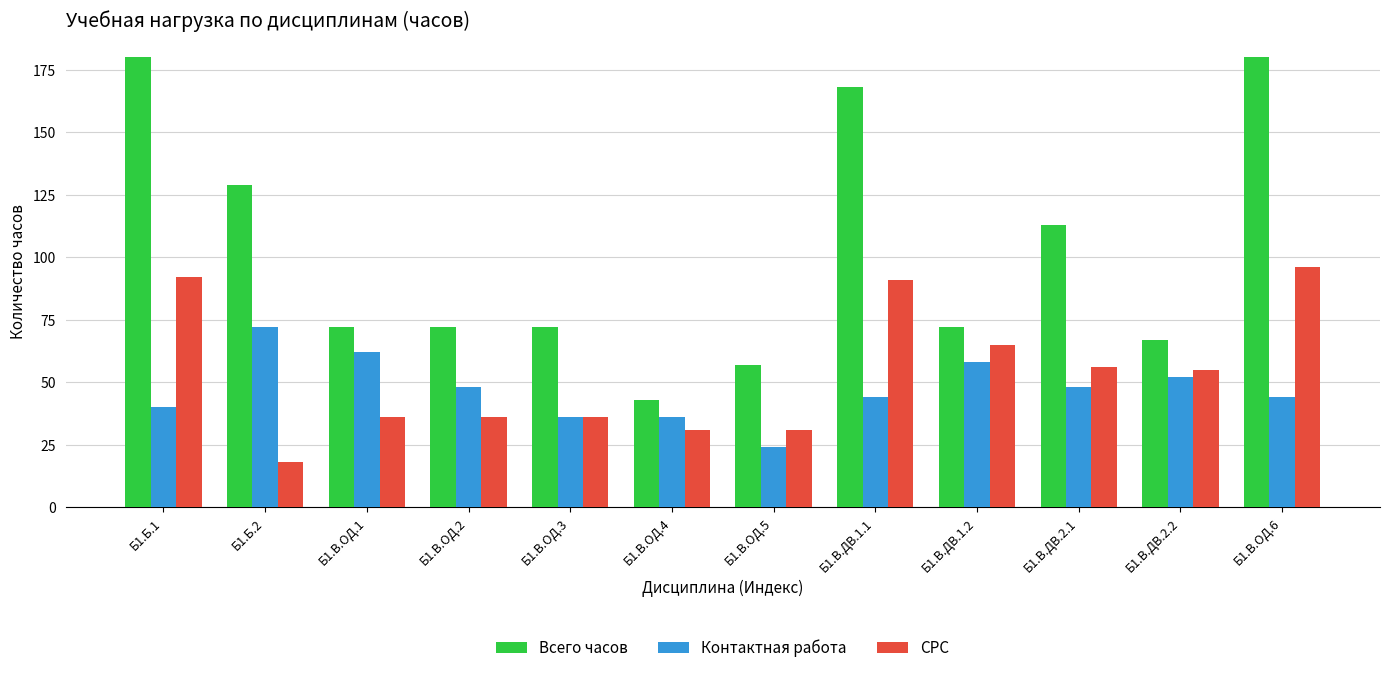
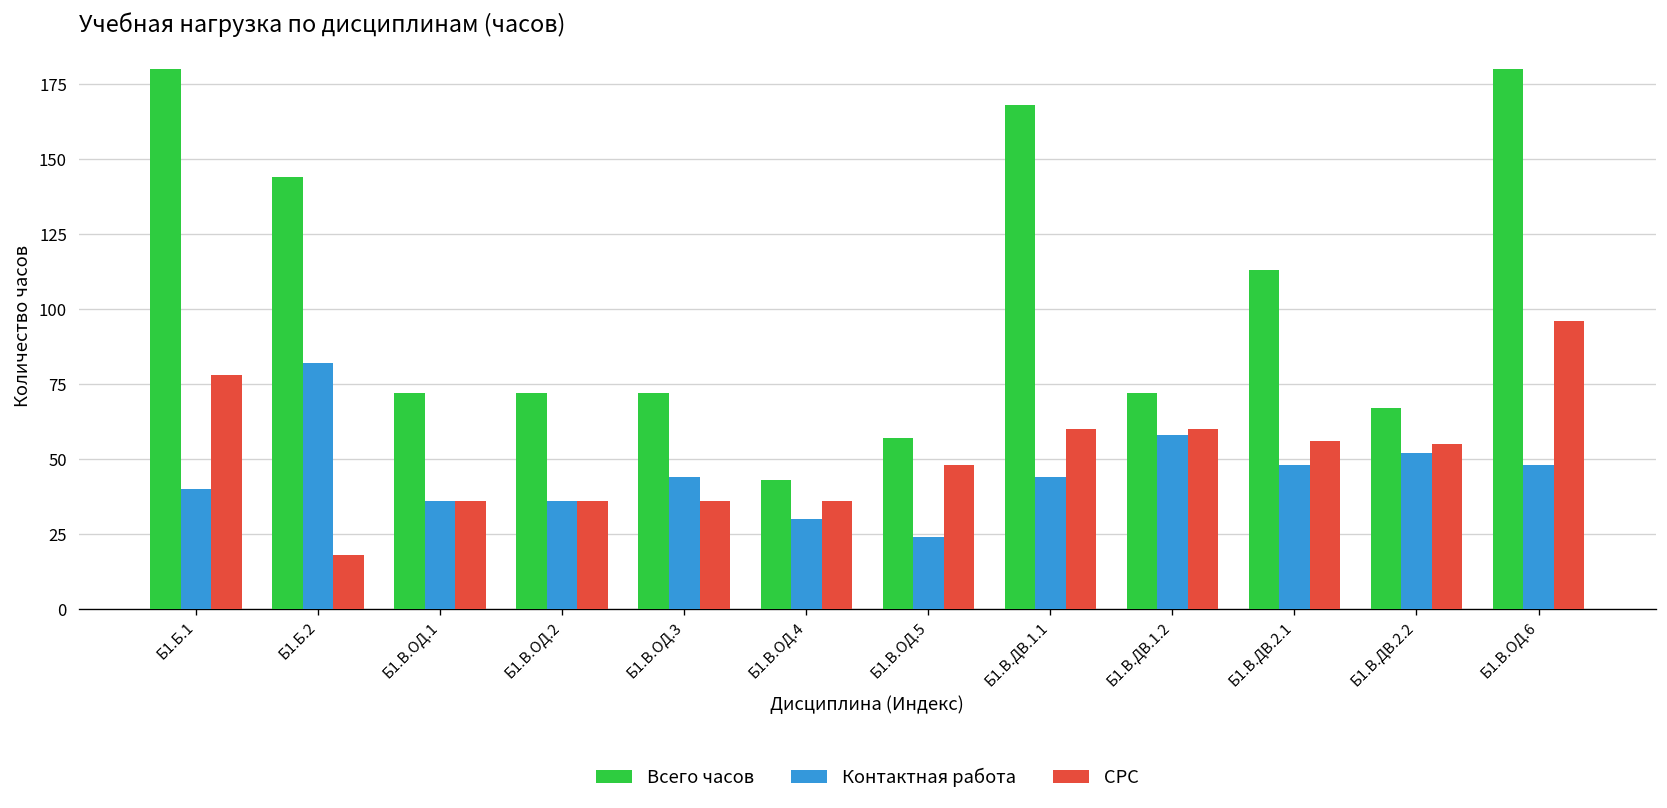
СРС, Б1.Б.1: 92 -> 78
Всего часов, Б1.Б.2: 129 -> 144
Контактная работа, Б1.Б.2: 72 -> 82
Контактная работа, Б1.В.ОД.1: 62 -> 36
Контактная работа, Б1.В.ОД.2: 48 -> 36
Контактная работа, Б1.В.ОД.3: 36 -> 44
Контактная работа, Б1.В.ОД.4: 36 -> 30
СРС, Б1.В.ОД.4: 31 -> 36
СРС, Б1.В.ОД.5: 31 -> 48
СРС, Б1.В.ДВ.1.1: 91 -> 60
СРС, Б1.В.ДВ.1.2: 65 -> 60
Контактная работа, Б1.В.ОД.6: 44 -> 48
